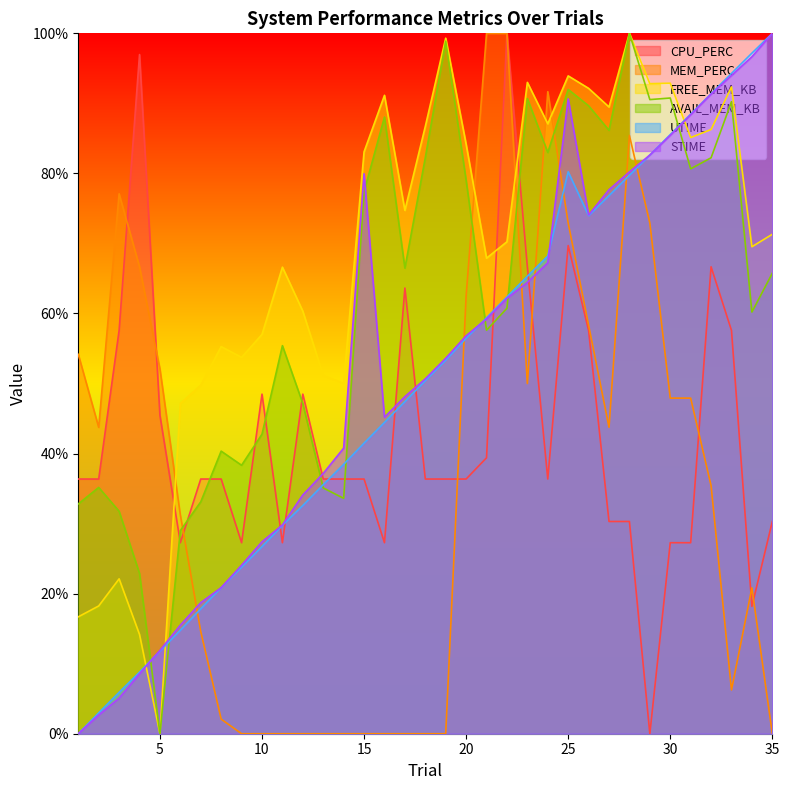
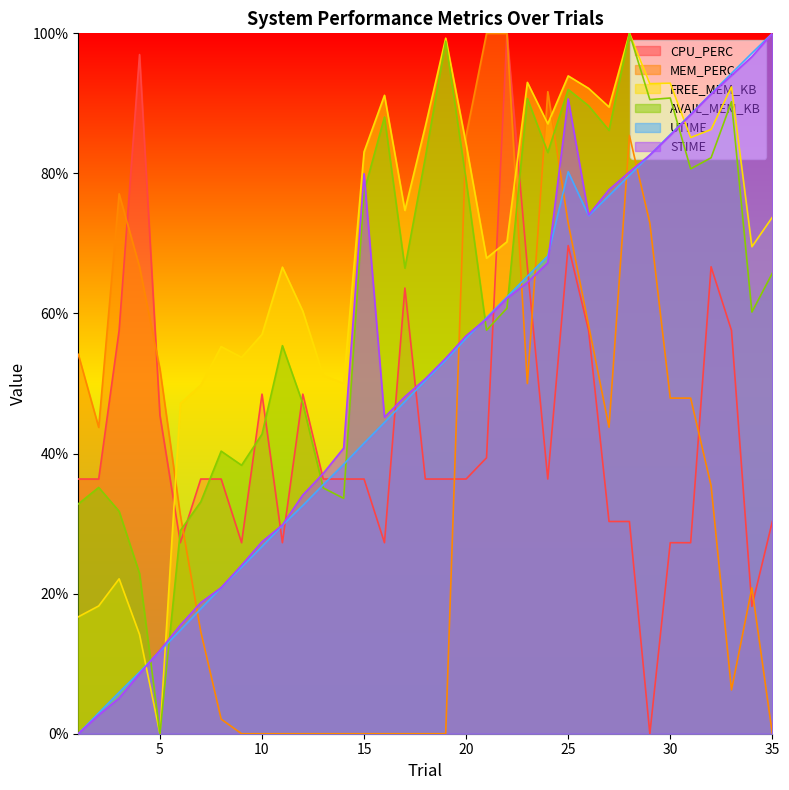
MEM_PERC, 20: 62% -> 85%
FREE_MEM_KB, 35: 71% -> 74%
